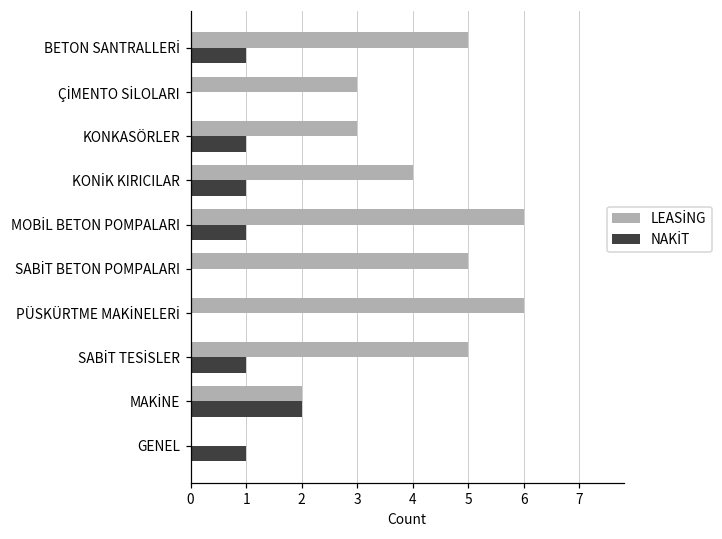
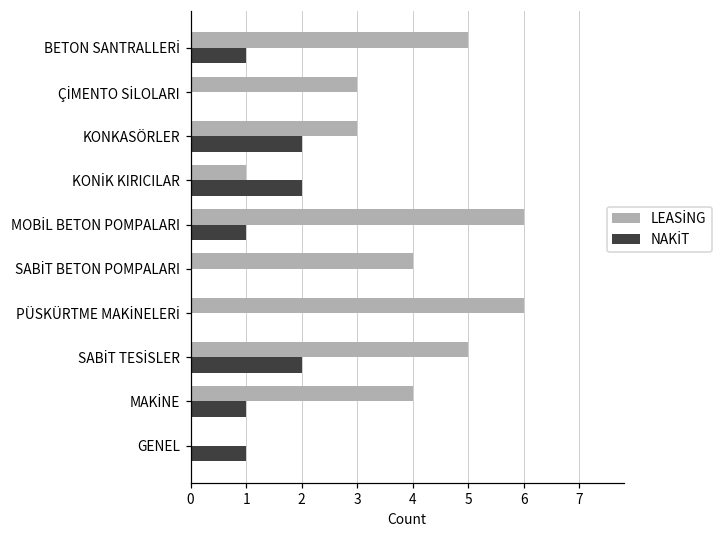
NAKİT, KONKASÖRLER: 1 -> 2
LEASİNG, KONİK KIRICILAR: 4 -> 1
NAKİT, KONİK KIRICILAR: 1 -> 2
LEASİNG, SABİT BETON POMPALARI: 5 -> 4
NAKİT, SABİT TESİSLER: 1 -> 2
LEASİNG, MAKİNE: 2 -> 4
NAKİT, MAKİNE: 2 -> 1
